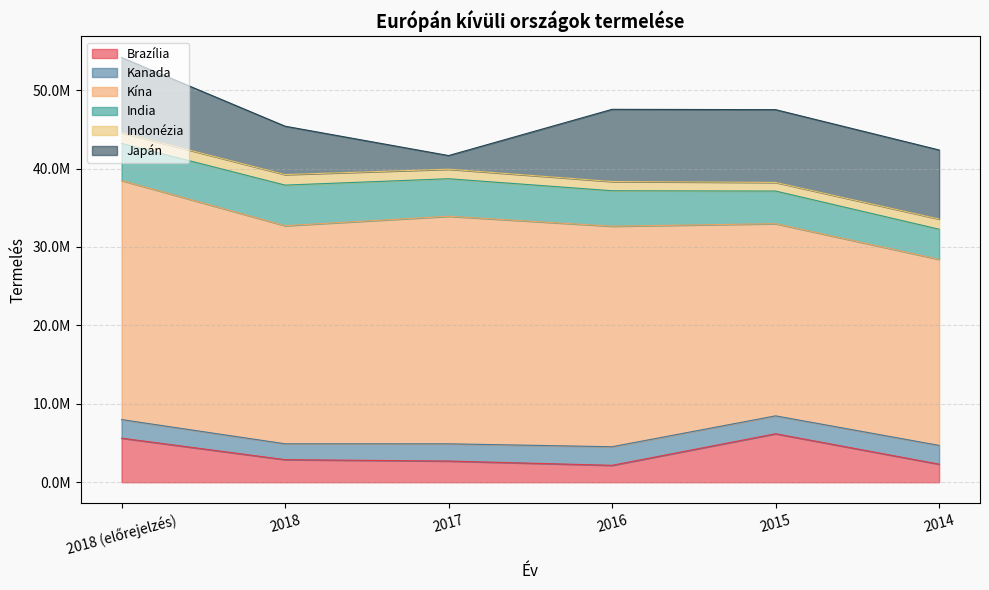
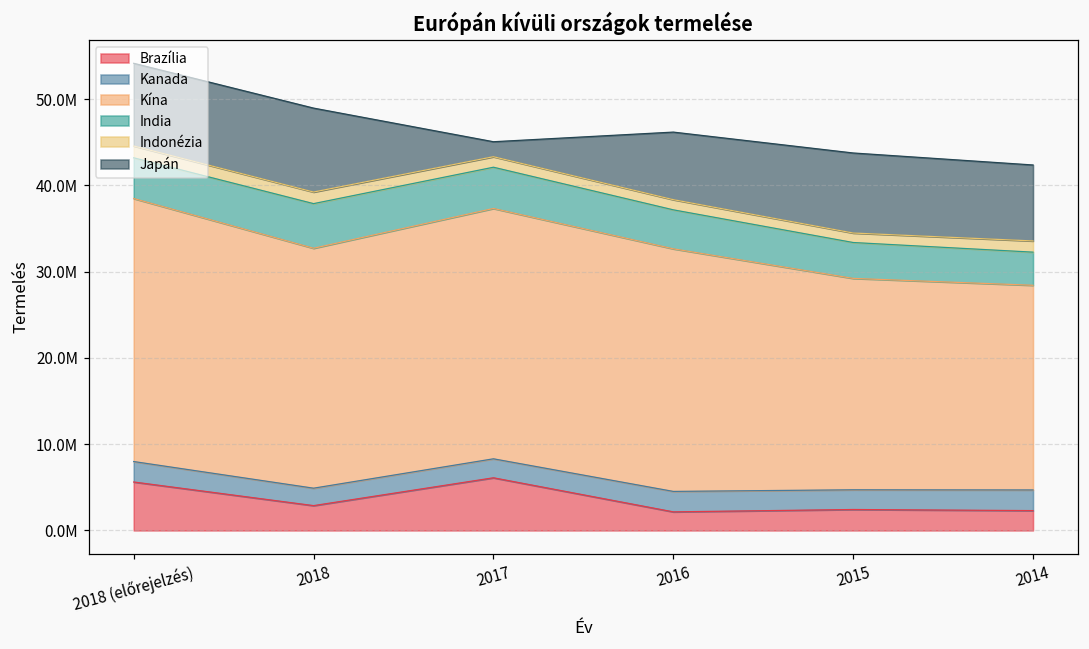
Japán, 2018: 6000000 -> 10000000
Brazília, 2017: 3000000 -> 6000000
Japán, 2016: 9000000 -> 8000000
Brazília, 2015: 6000000 -> 2000000
